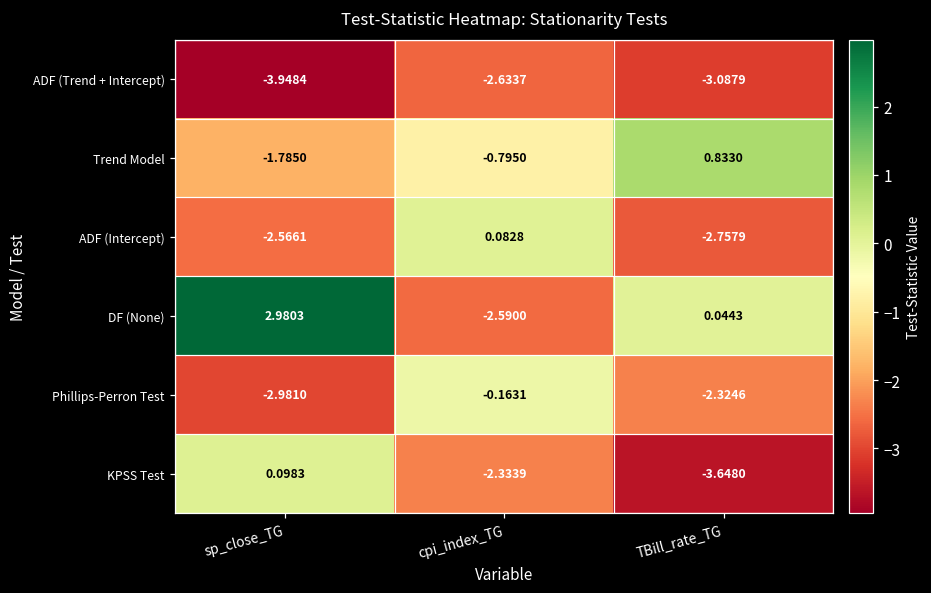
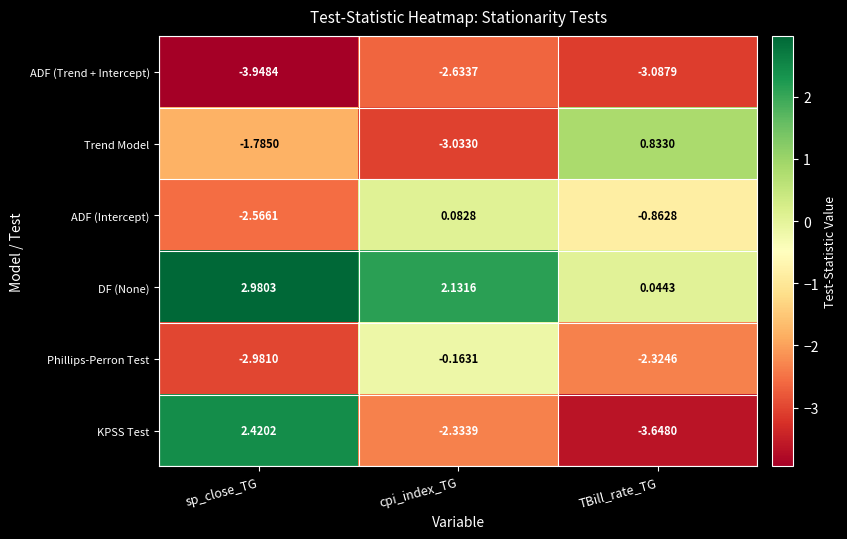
Trend Model, cpi_index_TG: -0.7950 -> -3.0330
ADF (Intercept), TBill_rate_TG: -2.7579 -> -0.8628
DF (None), cpi_index_TG: -2.5900 -> 2.1316
KPSS Test, sp_close_TG: 0.0983 -> 2.4202
